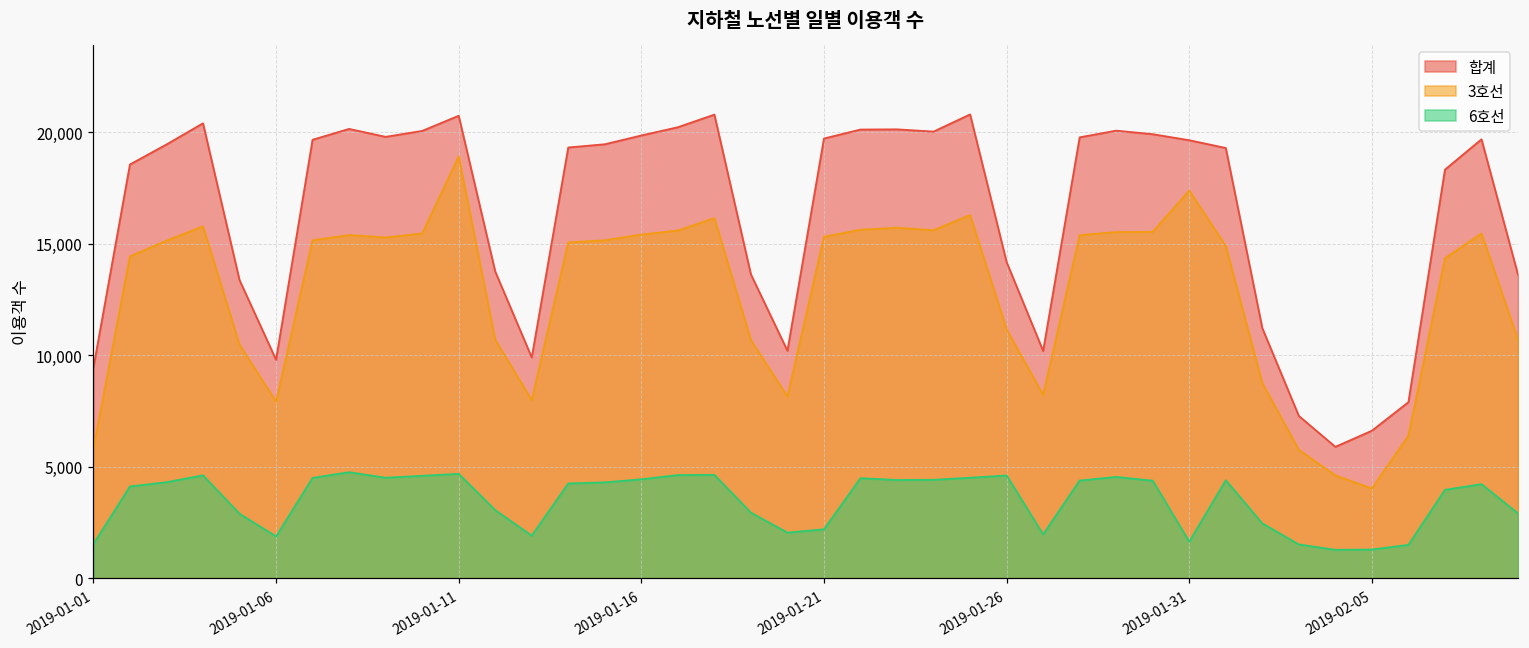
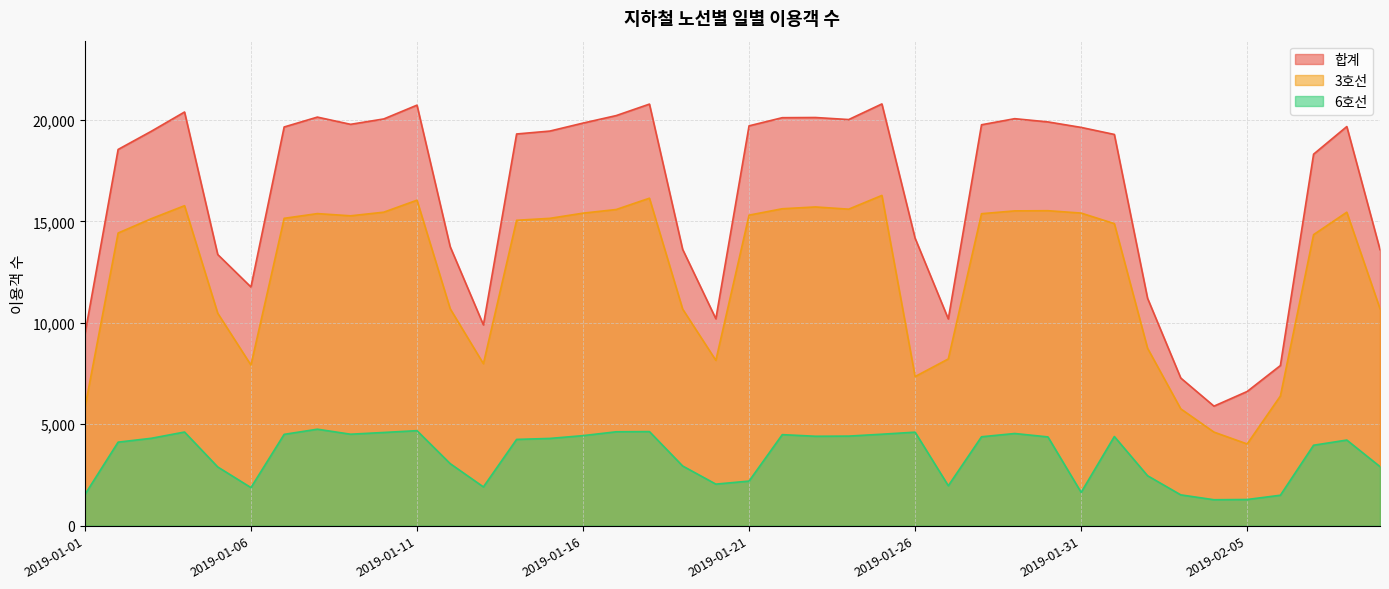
합계, 2019-01-06: 9,800 -> 11,800
3호선, 2019-01-11: 18,900 -> 16,000
3호선, 2019-01-26: 11,200 -> 7,400
3호선, 2019-01-31: 17,400 -> 15,400
